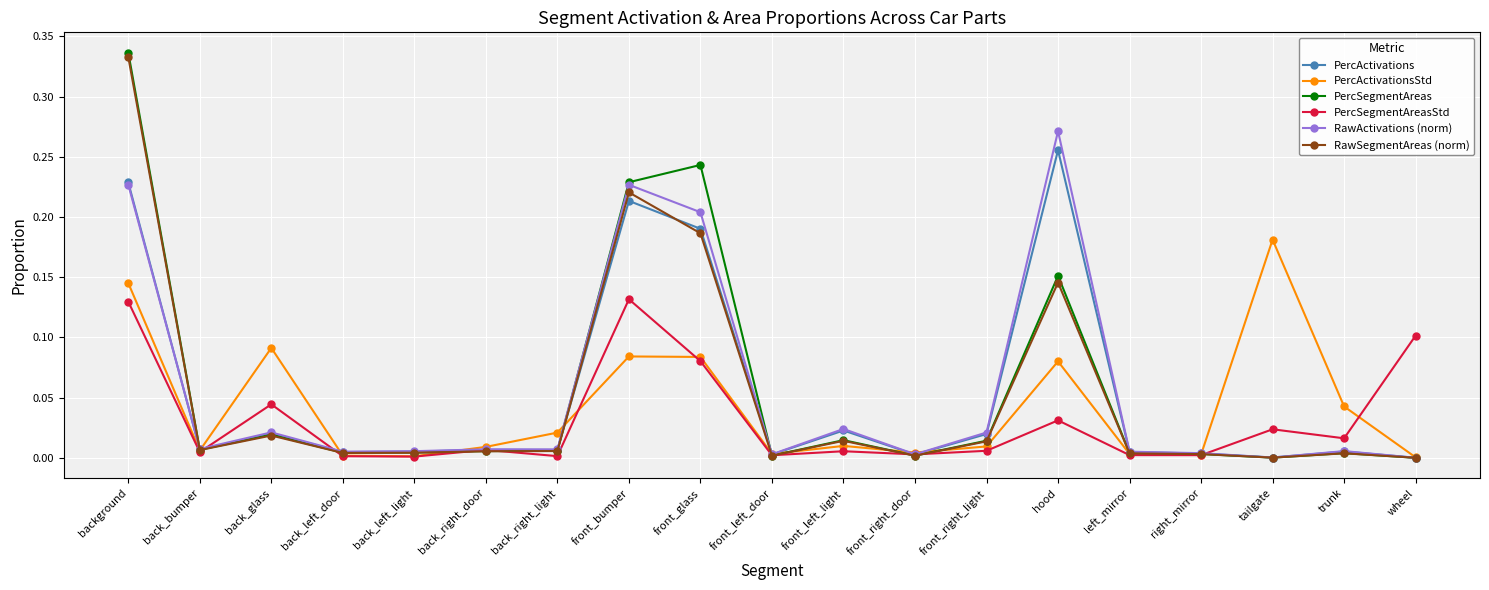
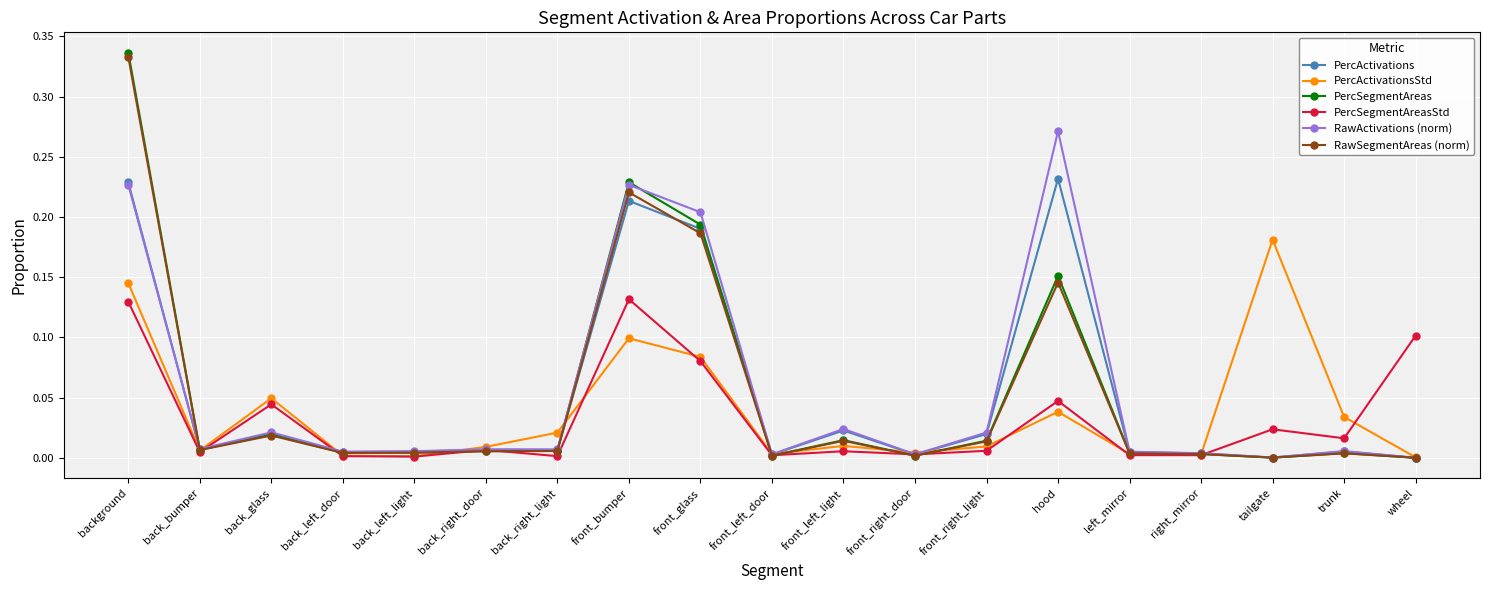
PercActivationsStd, back_glass: 0.091 -> 0.049
PercActivationsStd, front_bumper: 0.084 -> 0.099
PercSegmentAreas, front_glass: 0.243 -> 0.194
PercActivations, hood: 0.255 -> 0.232
PercActivationsStd, hood: 0.080 -> 0.038
PercSegmentAreasStd, hood: 0.031 -> 0.047
PercActivationsStd, trunk: 0.043 -> 0.034
